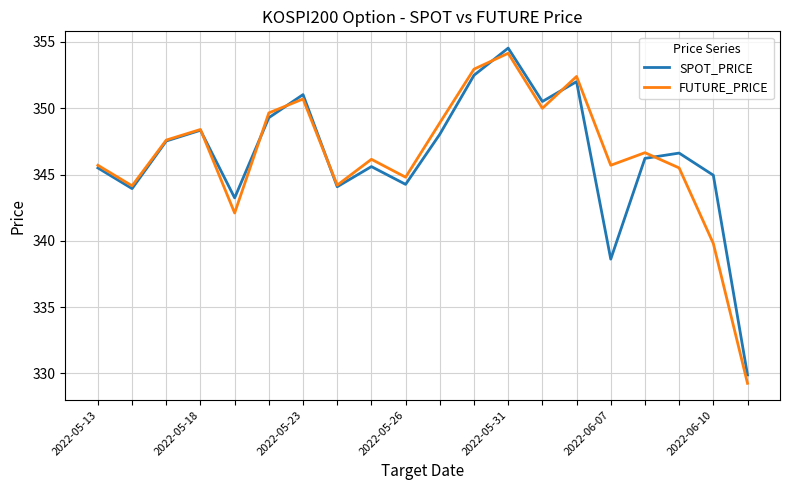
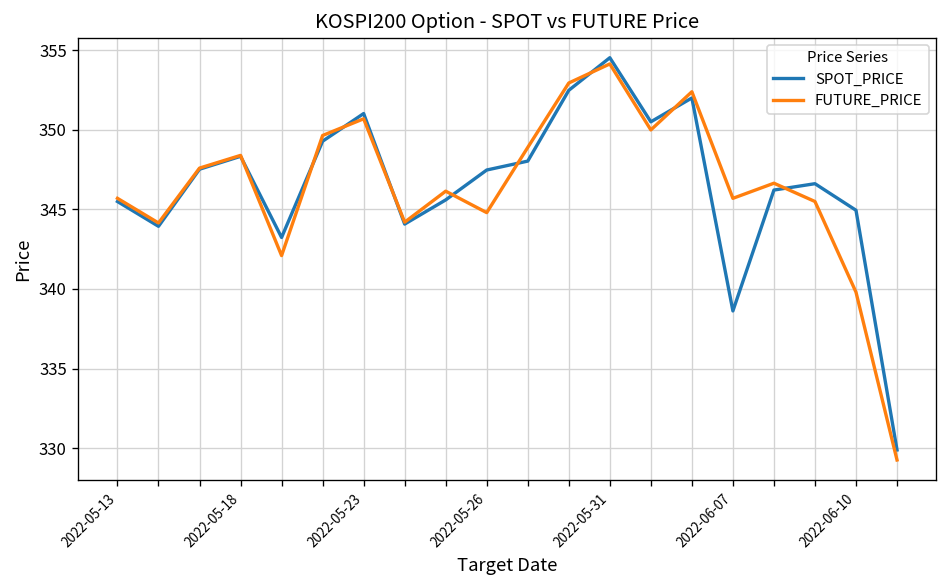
SPOT_PRICE, 2022-05-26: 344.3 -> 347.5
